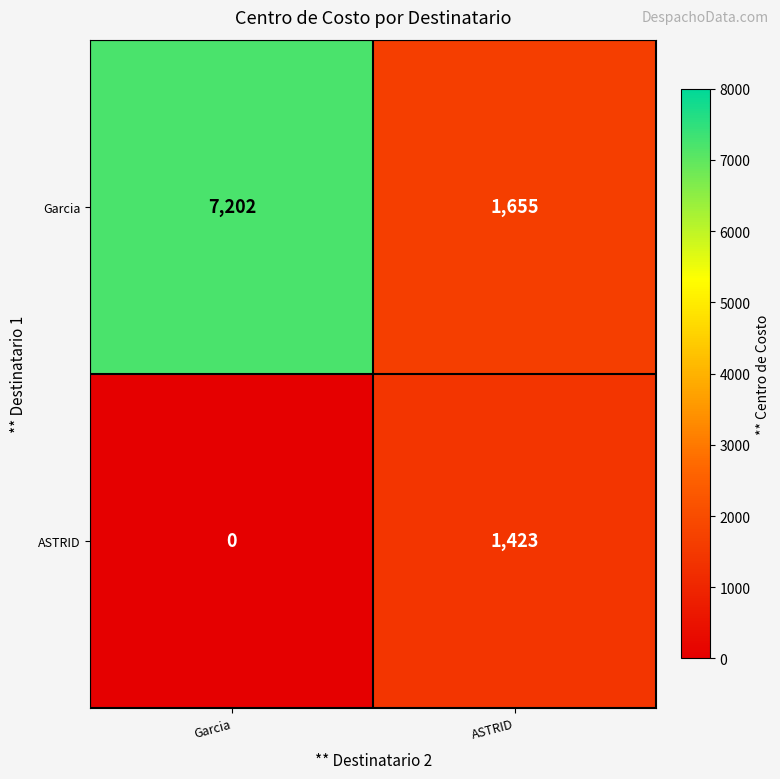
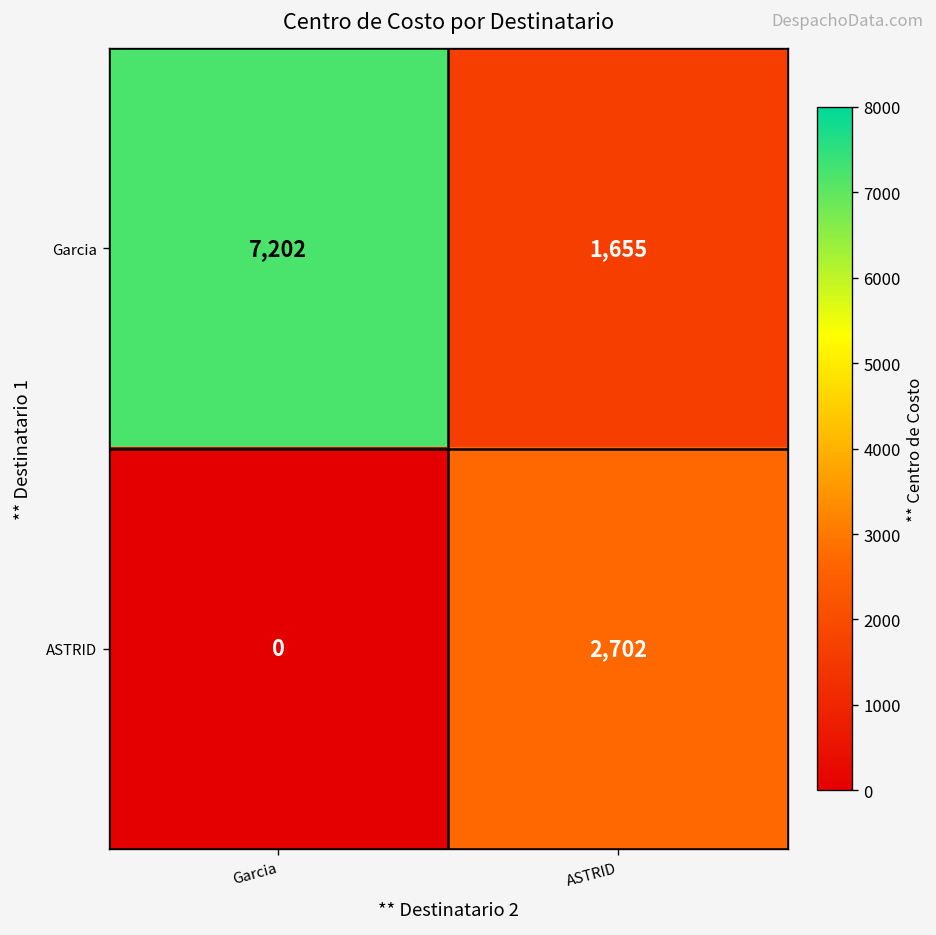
ASTRID, ASTRID: 1,423 -> 2,702
